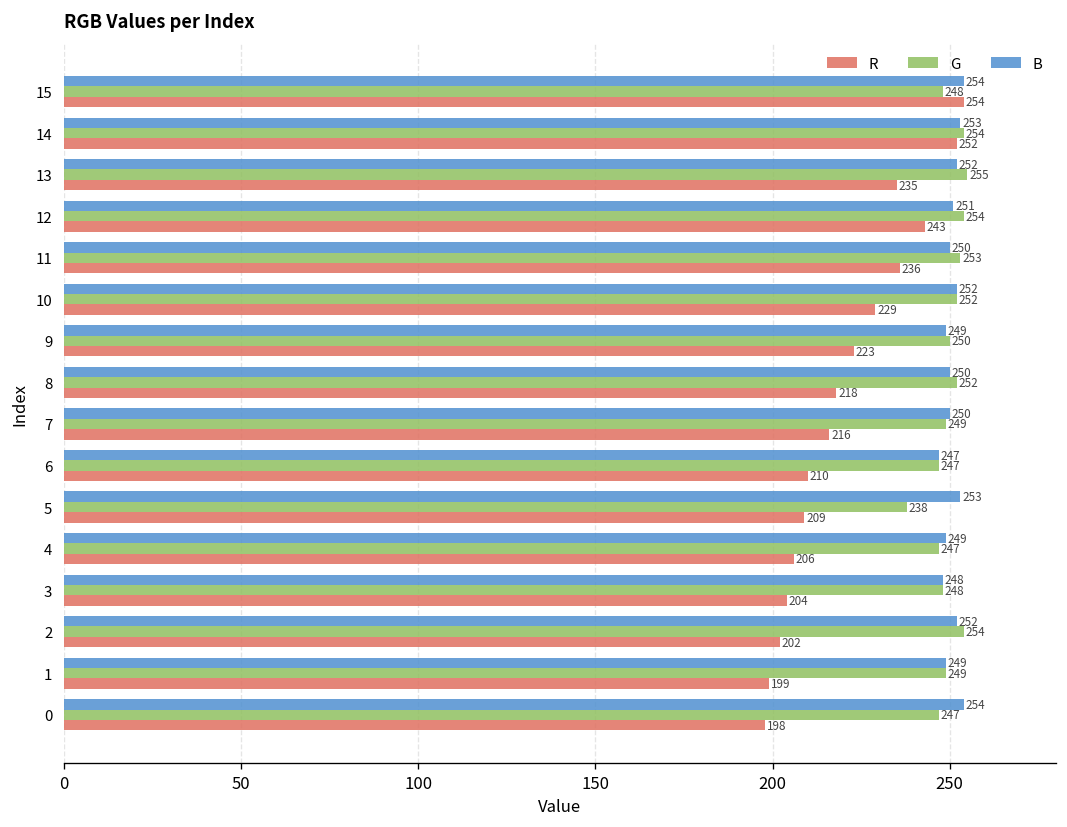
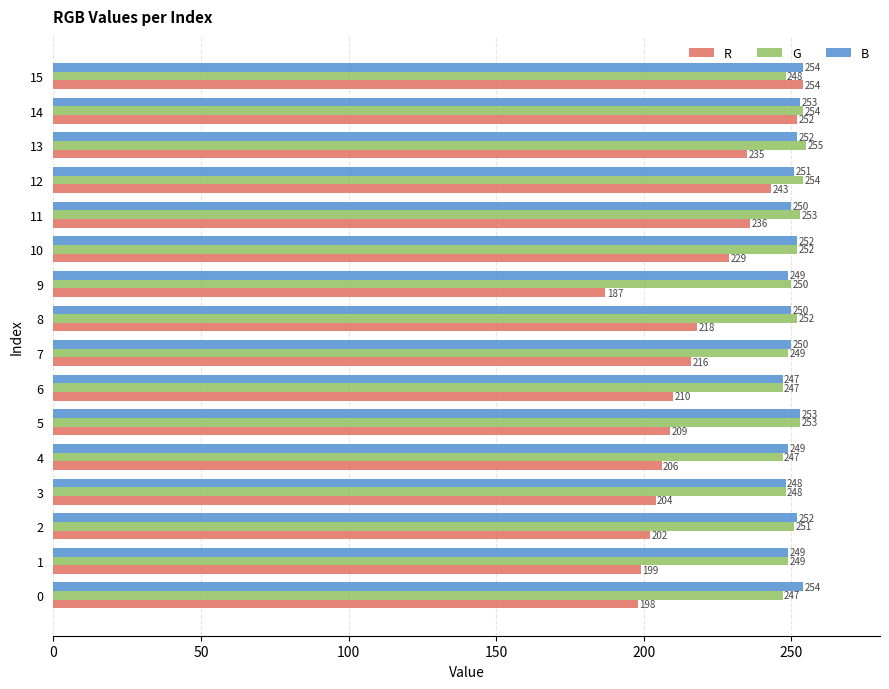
R, 9: 223 -> 187
G, 5: 238 -> 253
G, 2: 254 -> 251
